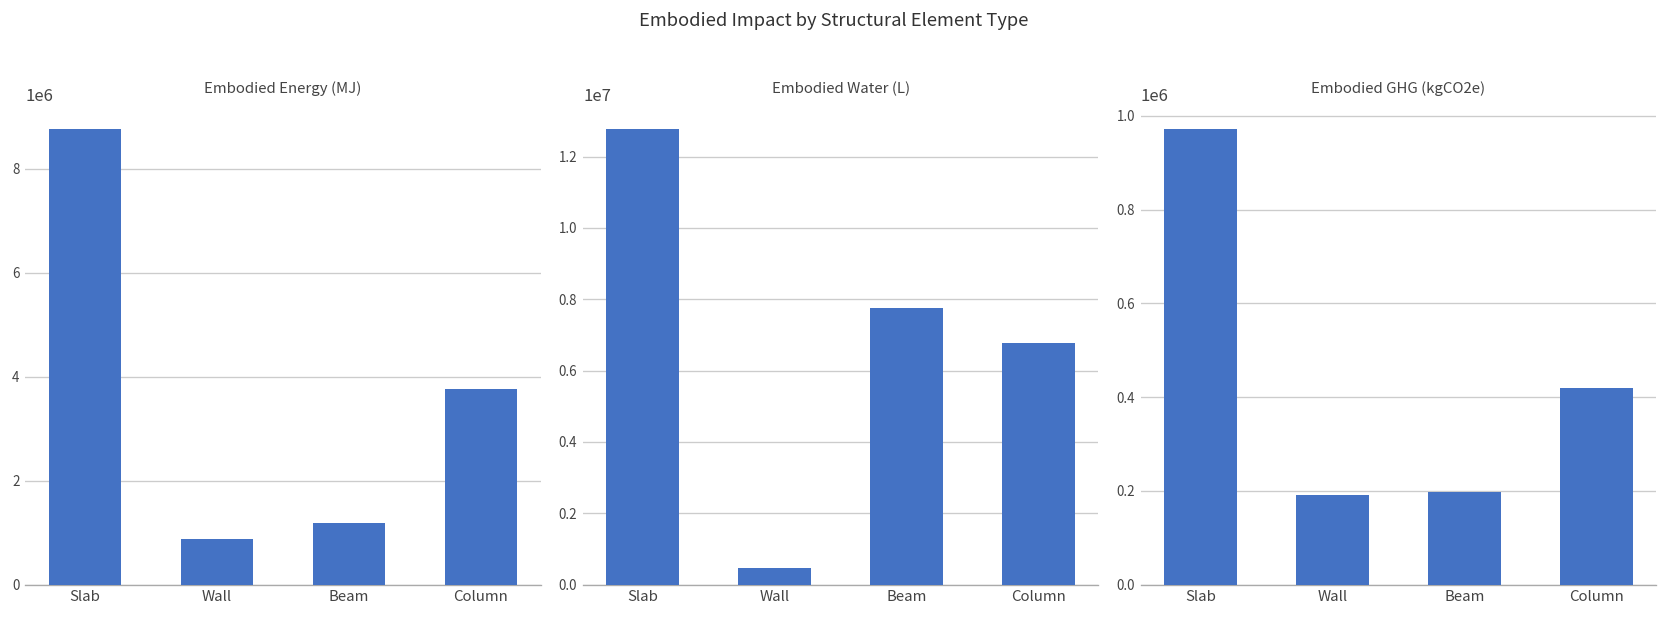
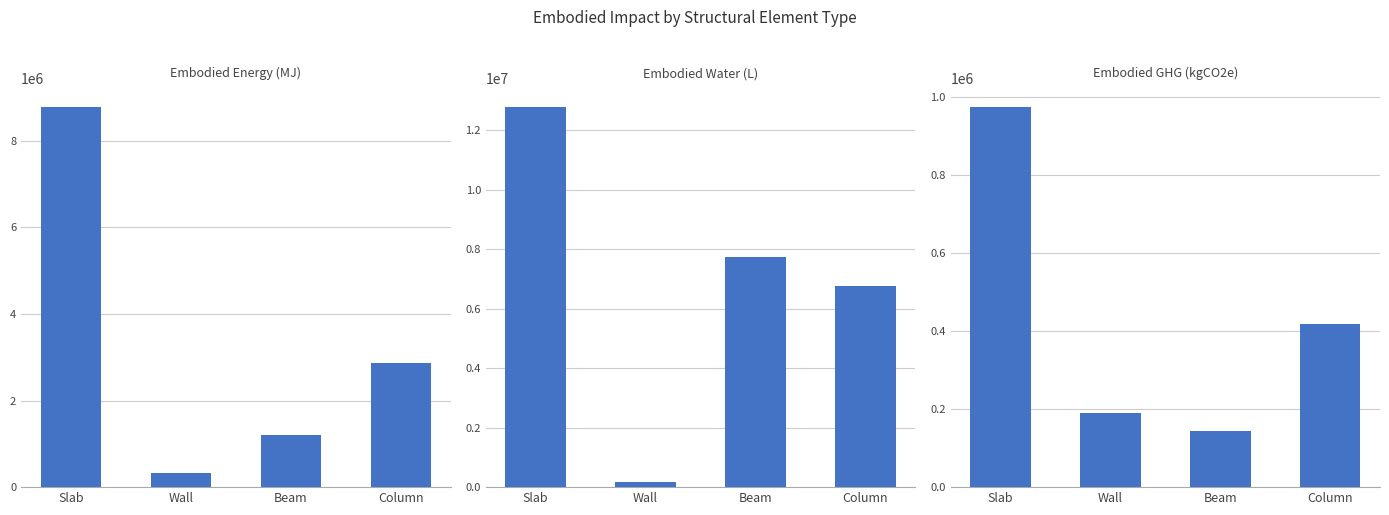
Embodied Energy (MJ), Wall: 900000 -> 300000
Embodied Energy (MJ), Column: 3800000 -> 2900000
Embodied Water (L), Wall: 500000 -> 200000
Embodied GHG (kgCO2e), Beam: 200000 -> 140000
